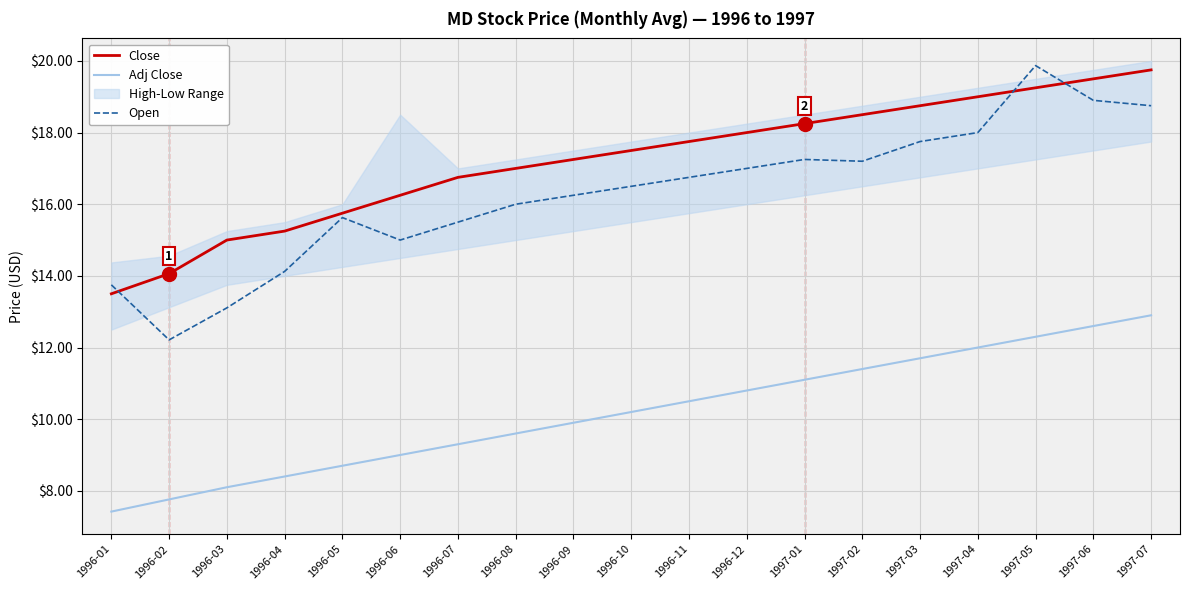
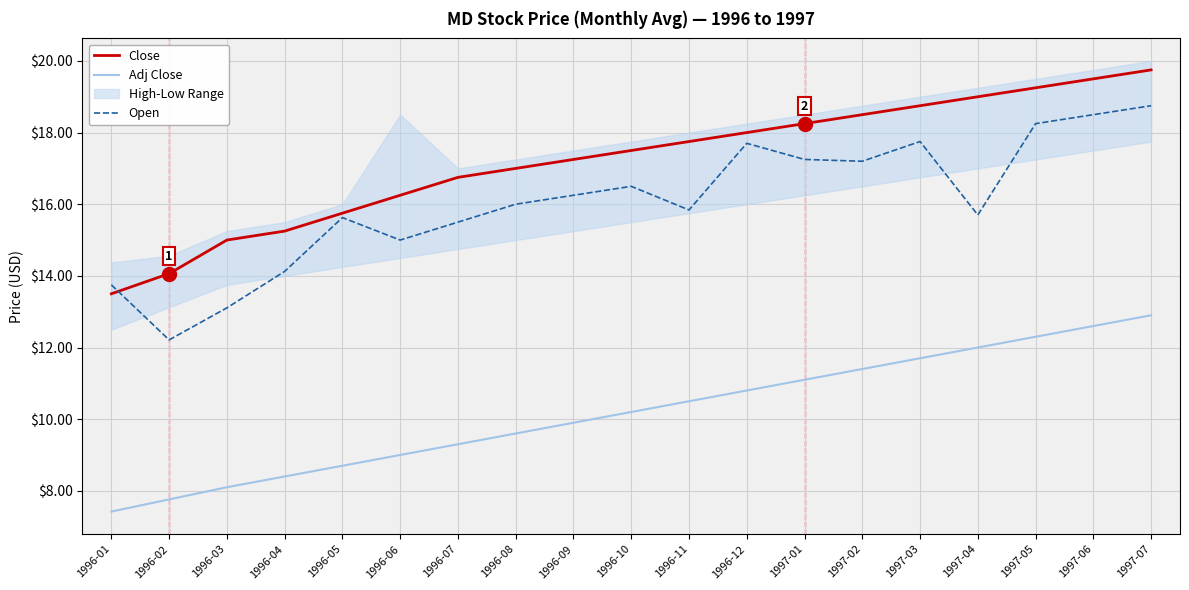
Open, 1996-11: $16.8 -> $15.8
Open, 1996-12: $17.0 -> $17.7
Open, 1997-04: $18.0 -> $15.7
Open, 1997-05: $19.9 -> $18.3
Open, 1997-06: $18.9 -> $18.5
